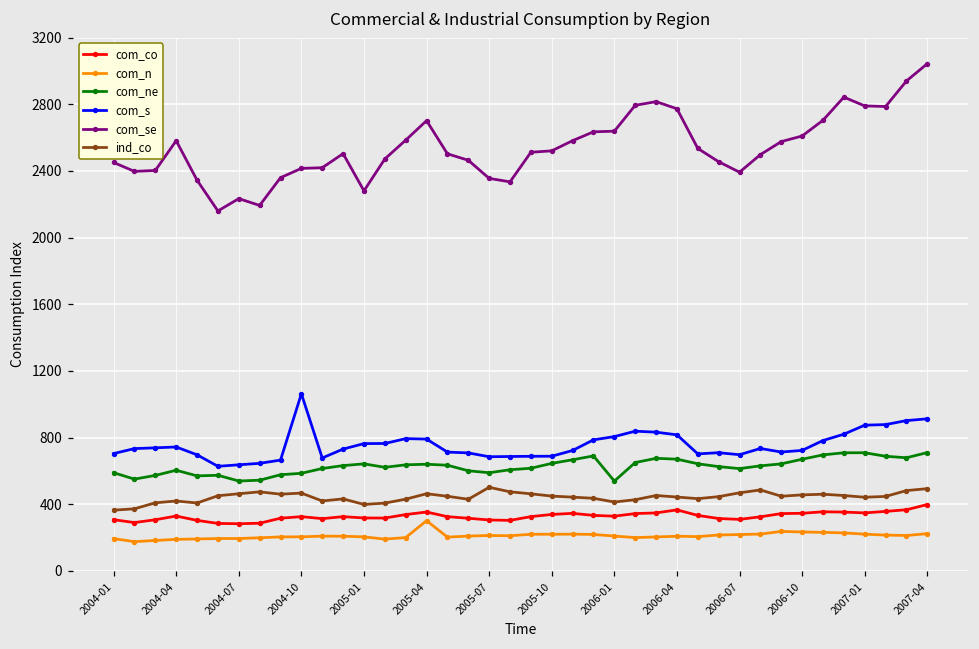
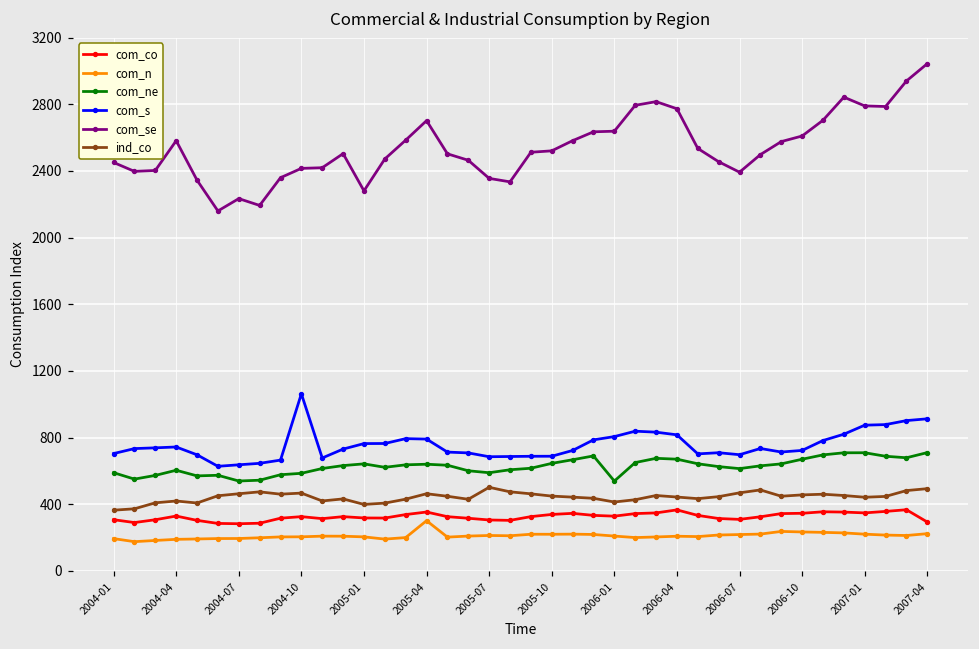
com_co, 2007-04: 400 -> 290
